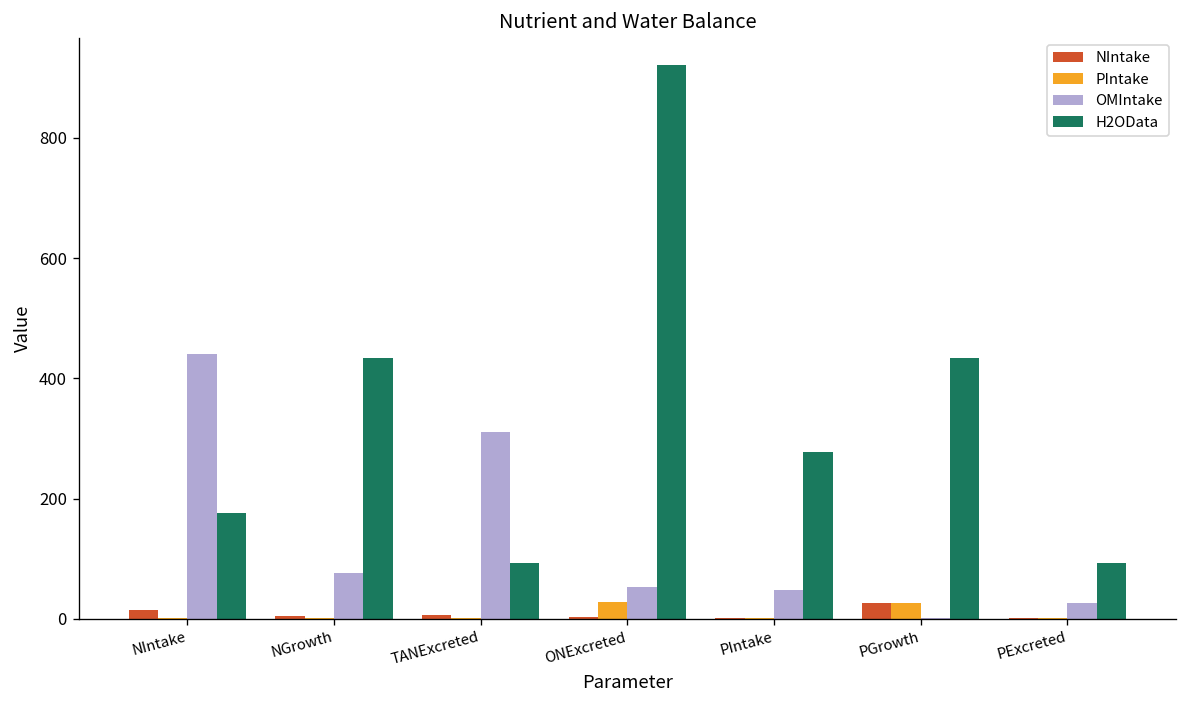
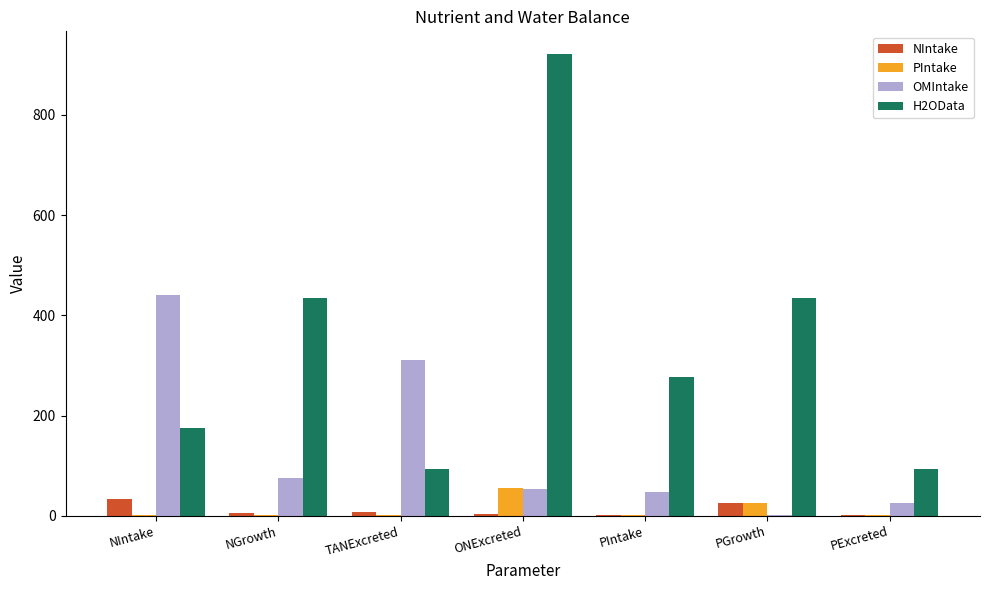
NIntake, NIntake: 10 -> 30
PIntake, ONExcreted: 30 -> 60
